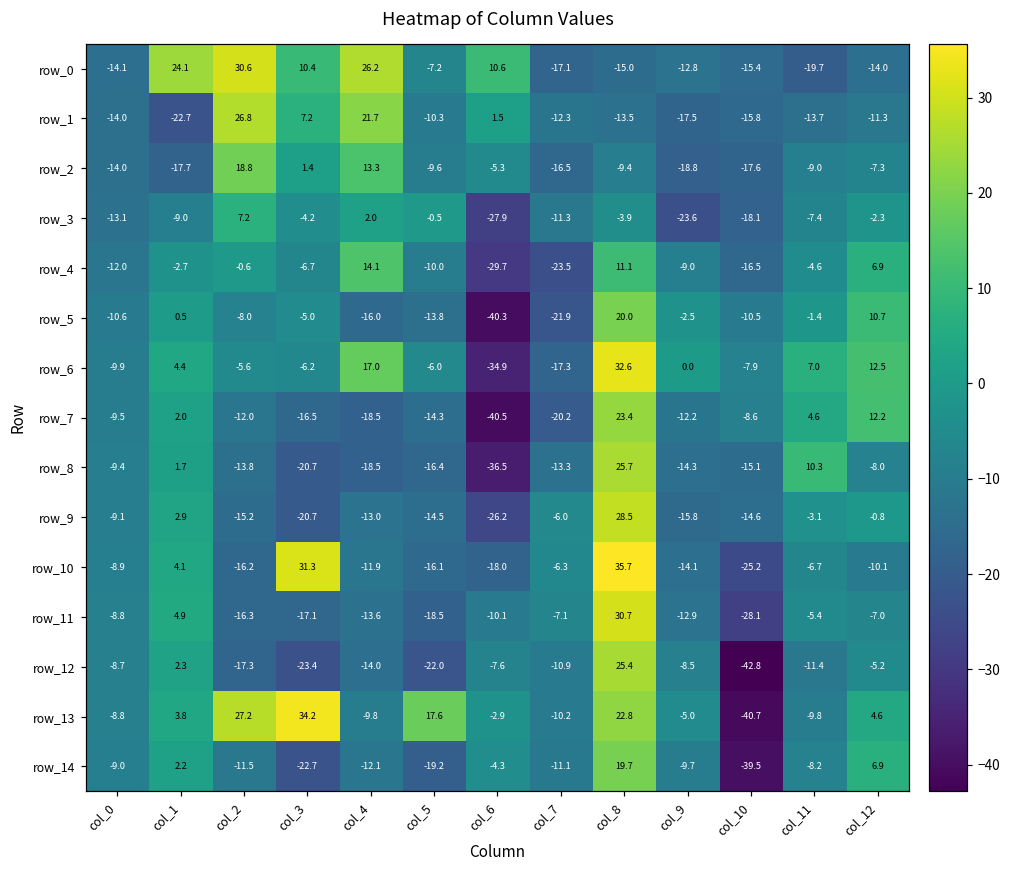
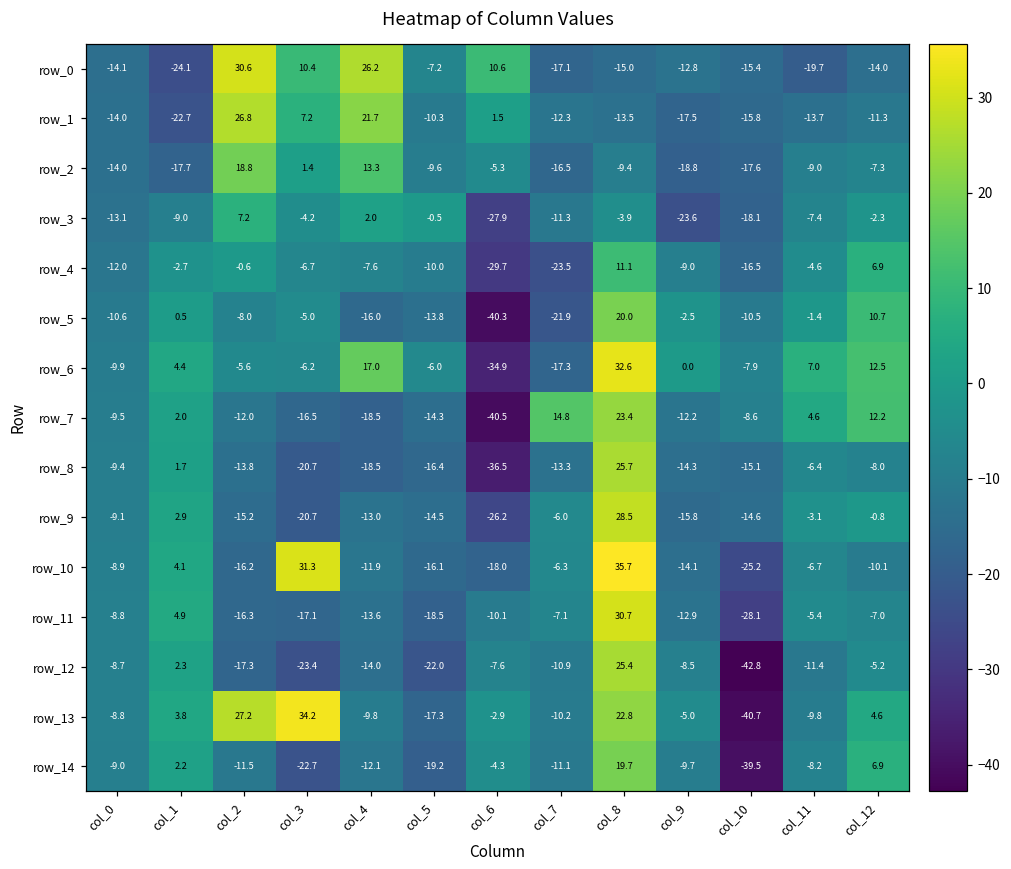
row_0, col_1: 24.1 -> -24.1
row_4, col_4: 14.1 -> -7.6
row_7, col_7: -20.2 -> 14.8
row_8, col_11: 10.3 -> -6.4
row_13, col_5: 17.6 -> -17.3
